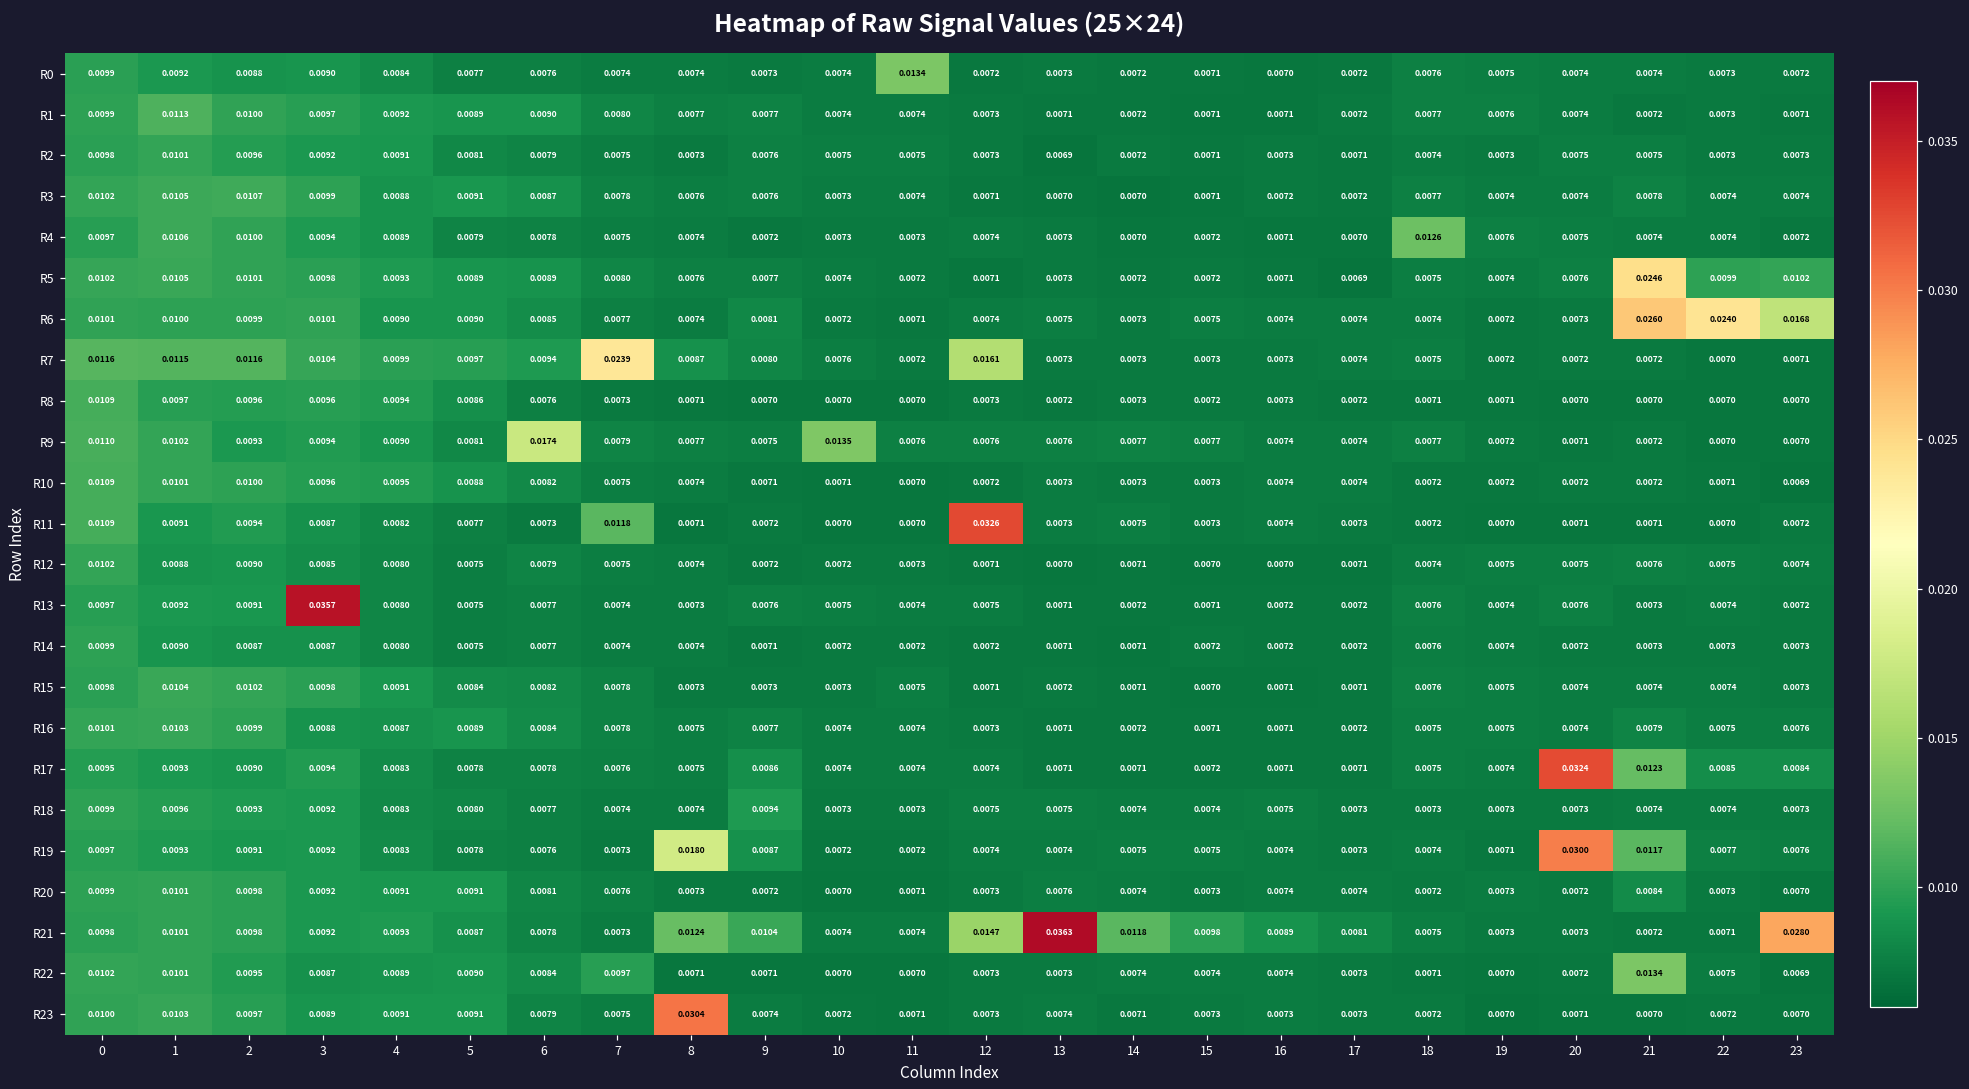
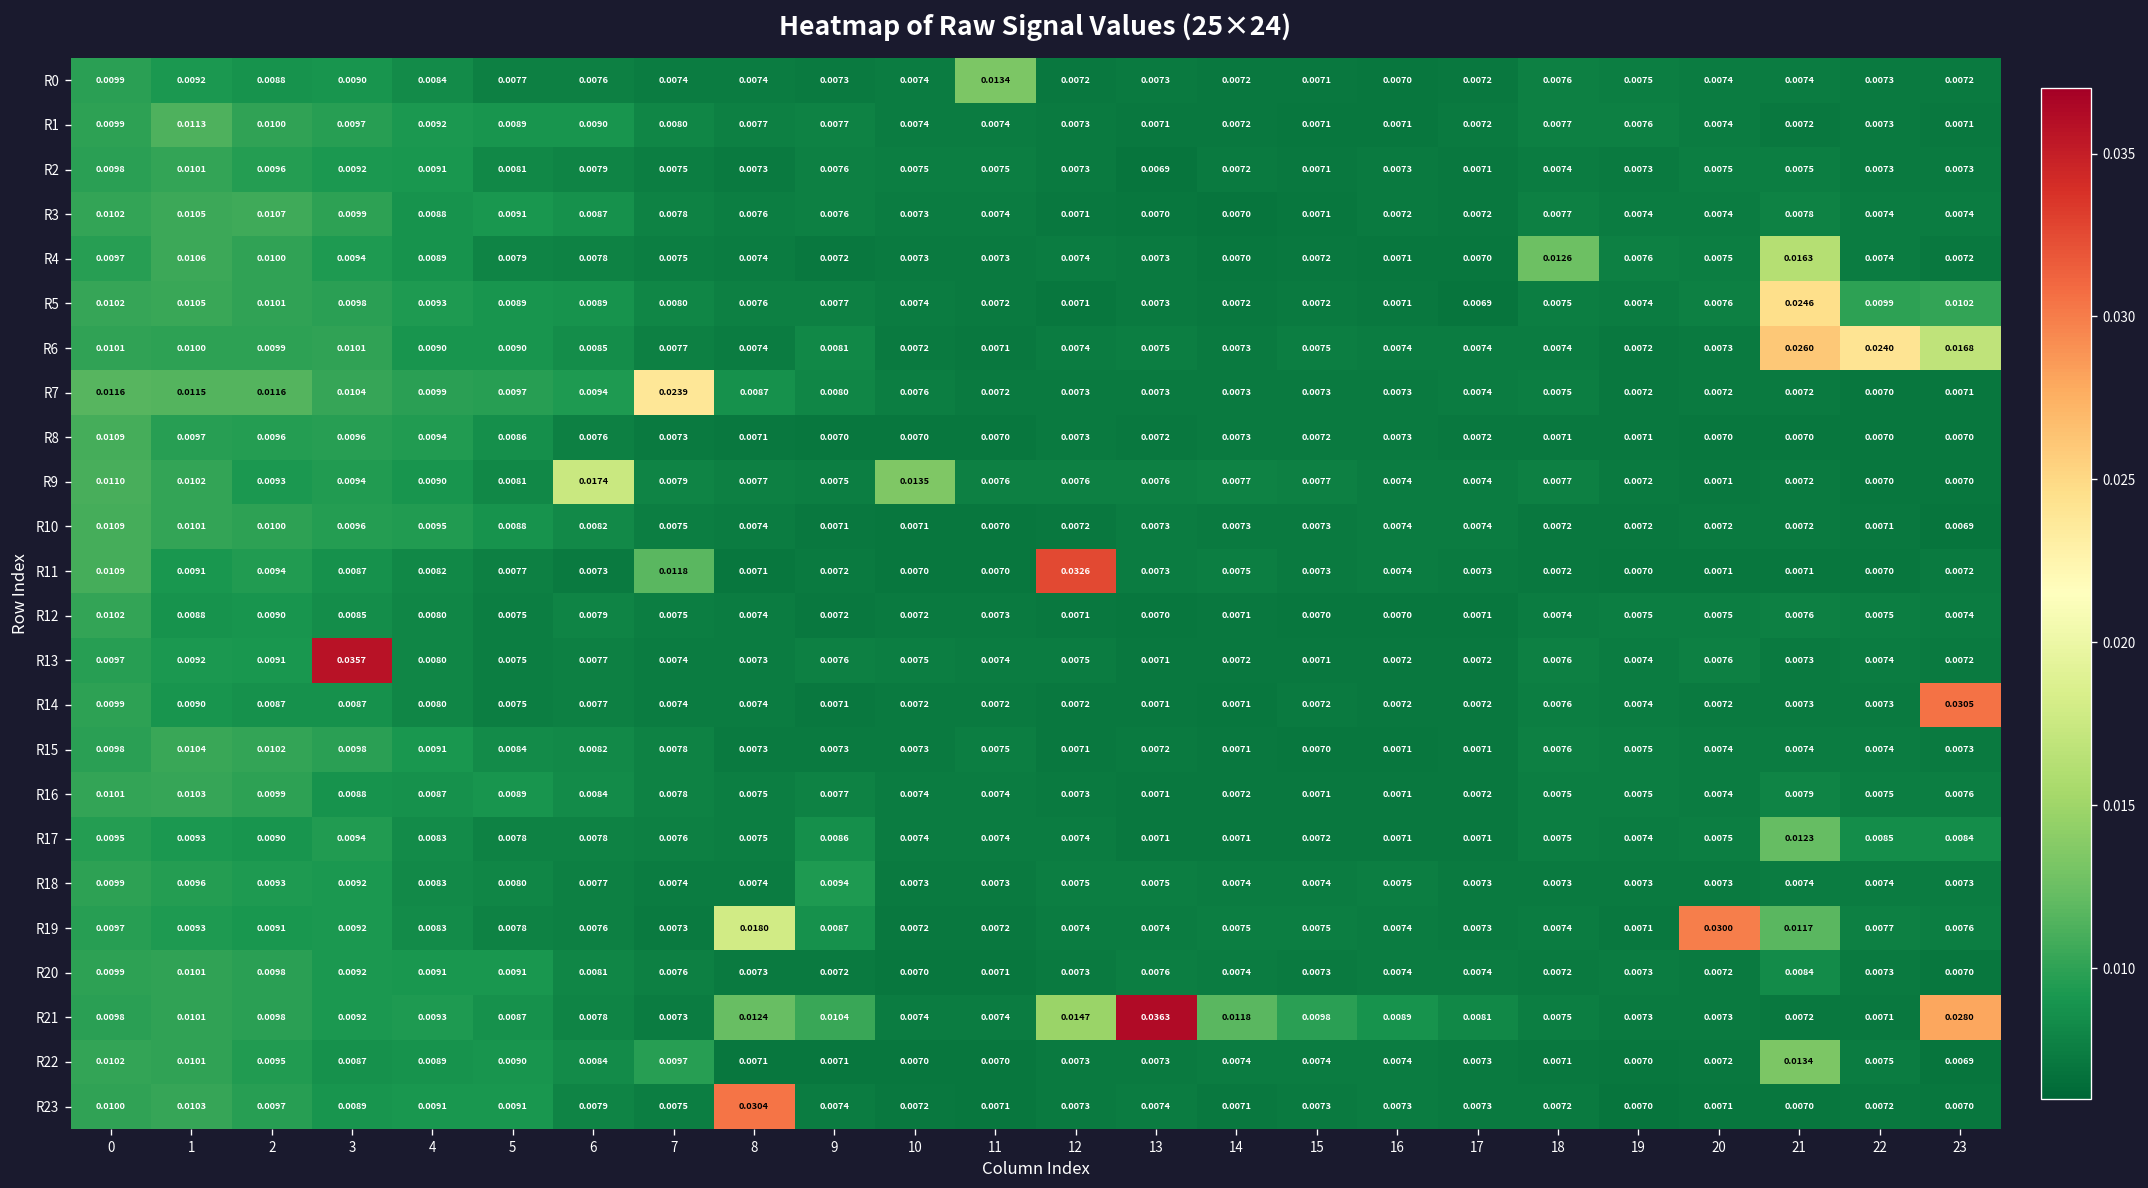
R4, 21: 0.0074 -> 0.0163
R7, 12: 0.0161 -> 0.0073
R14, 23: 0.0073 -> 0.0305
R17, 20: 0.0324 -> 0.0075
